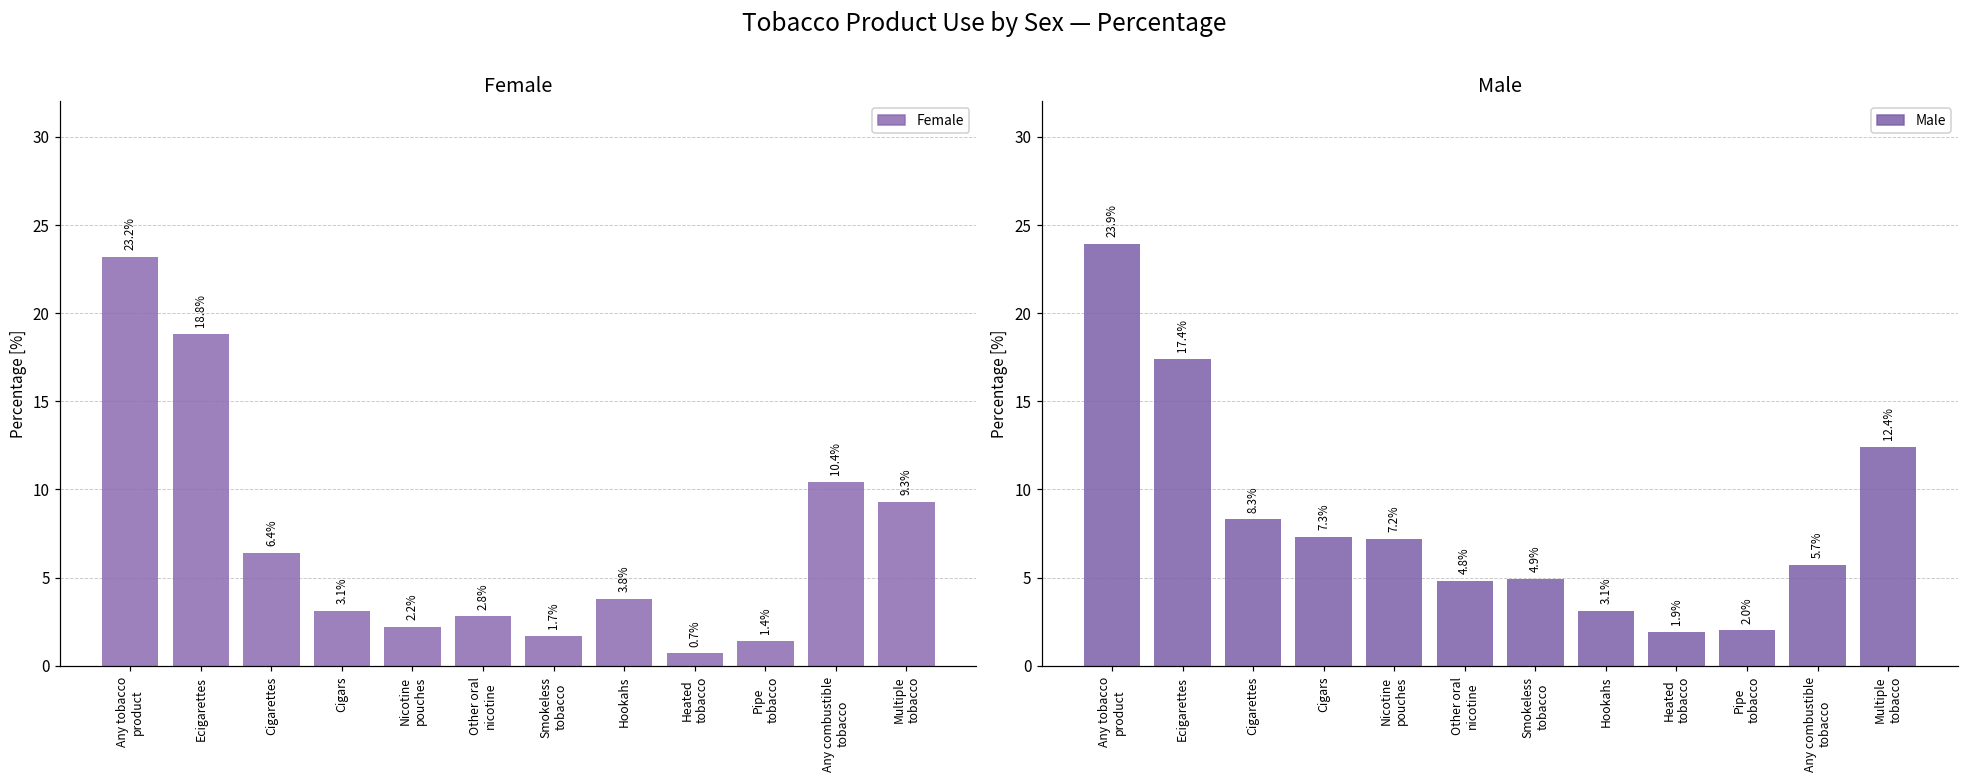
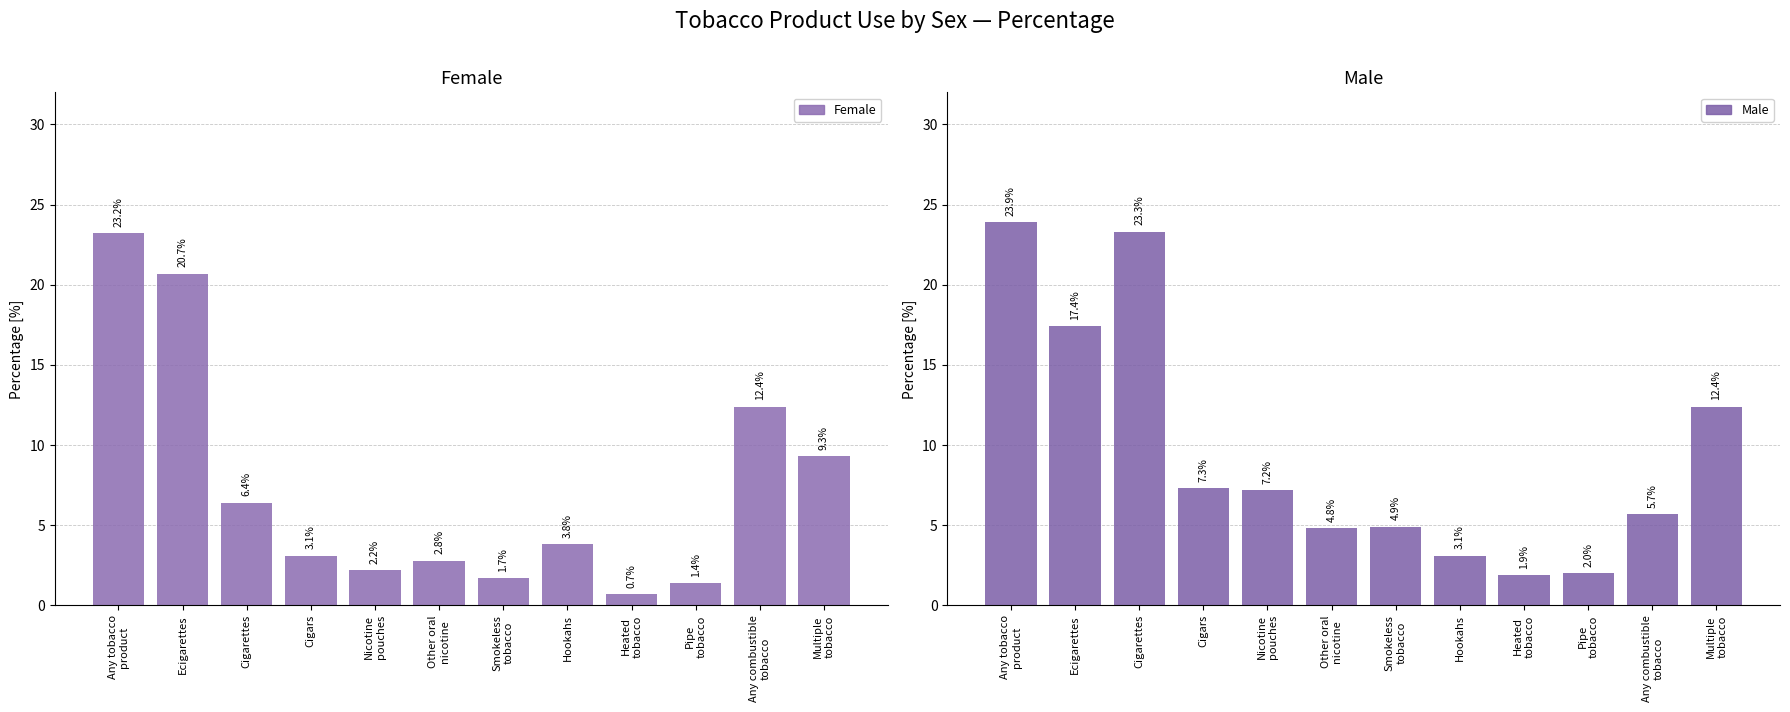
Female, Ecigarettes: 18.8% -> 20.7%
Female, Any combustible tobacco: 10.4% -> 12.4%
Male, Cigarettes: 8.3% -> 23.3%
